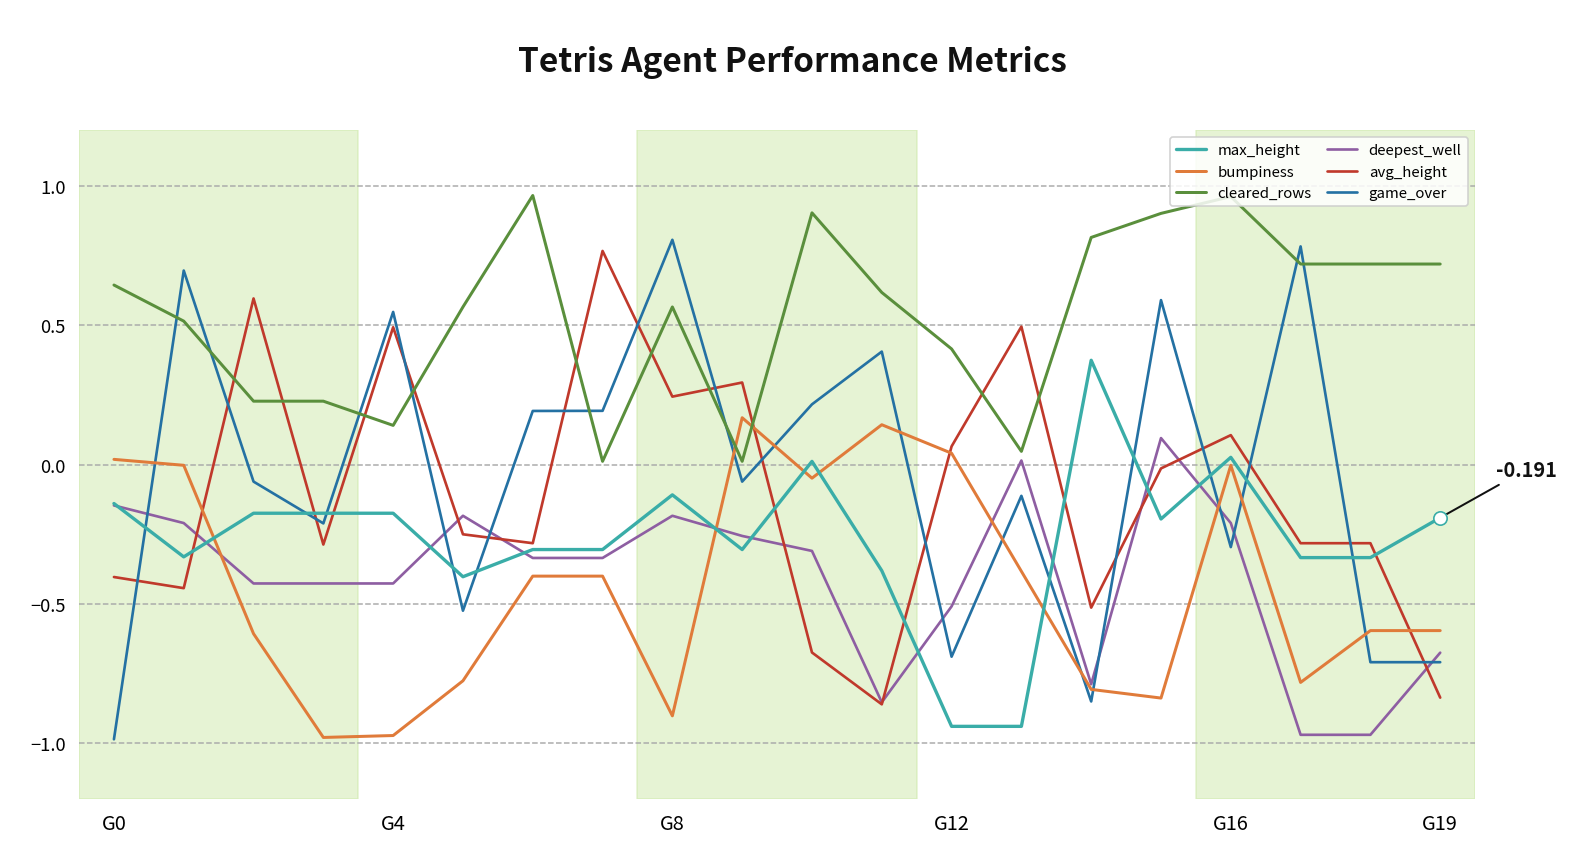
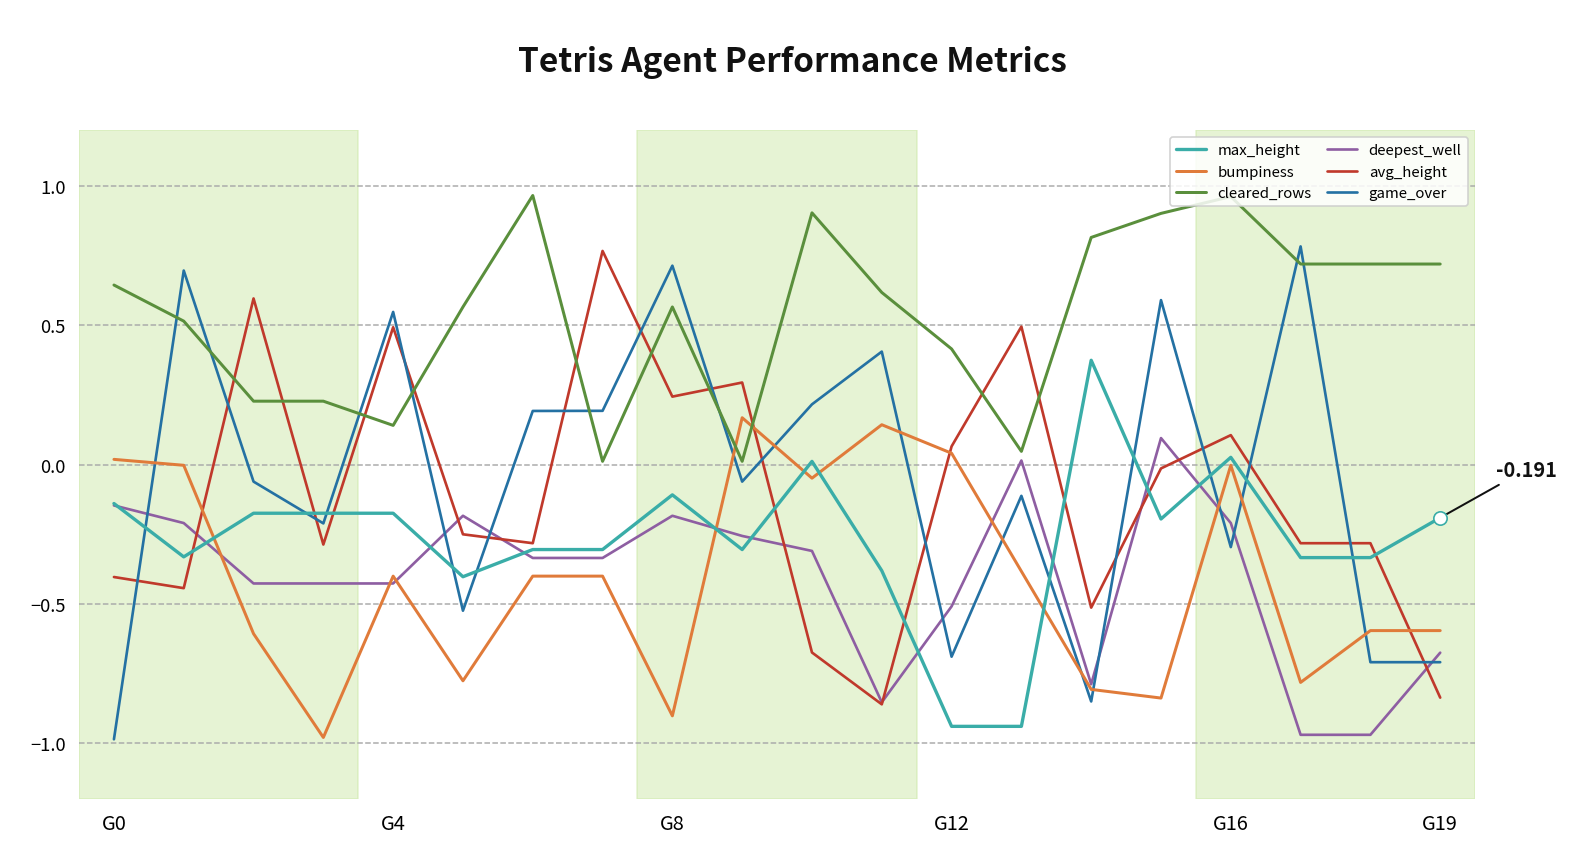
bumpiness, G4: -0.97 -> -0.40
game_over, G8: 0.81 -> 0.71
